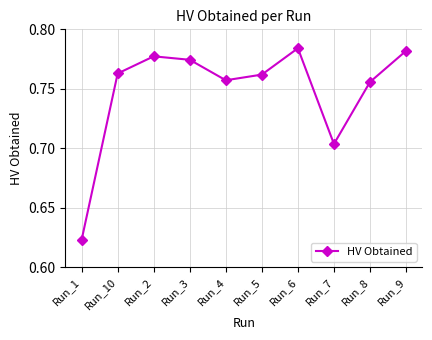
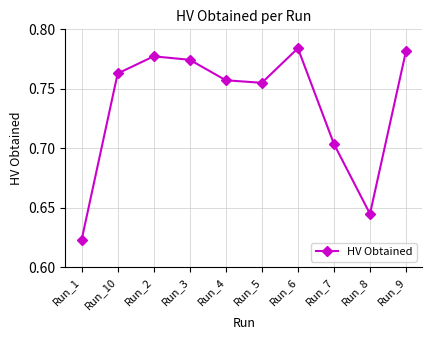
Run_5: 0.762 -> 0.755
Run_8: 0.756 -> 0.645
